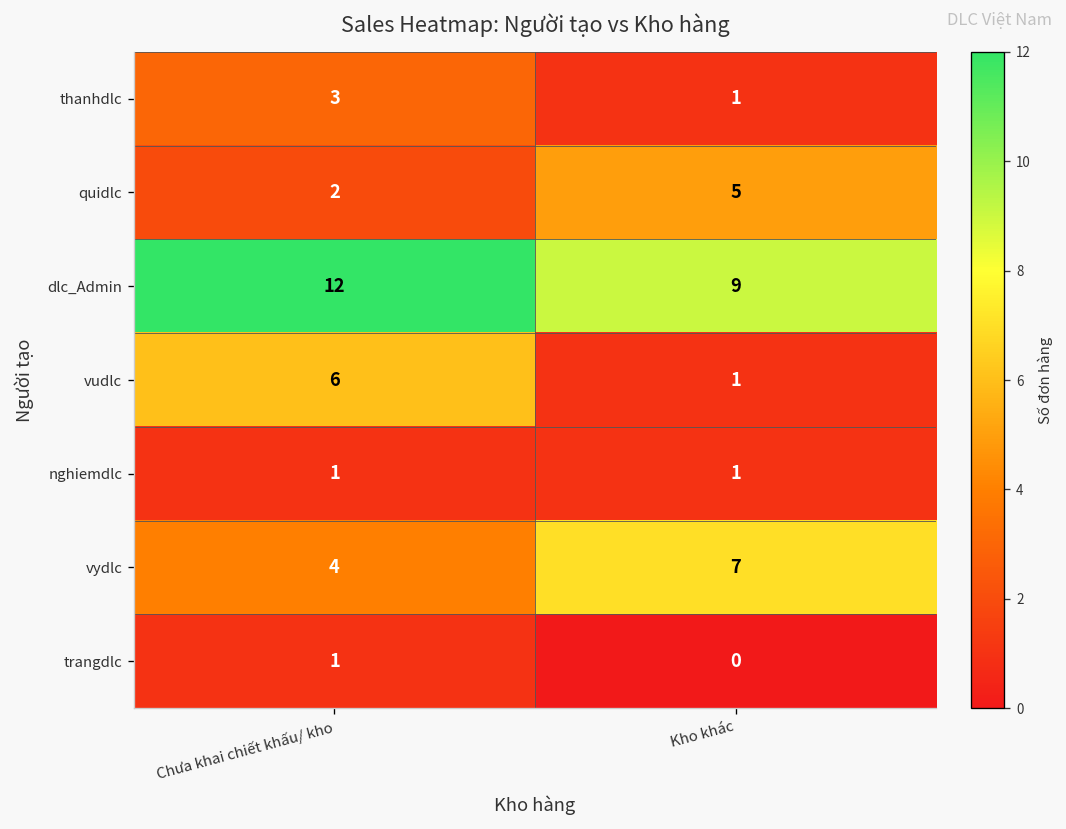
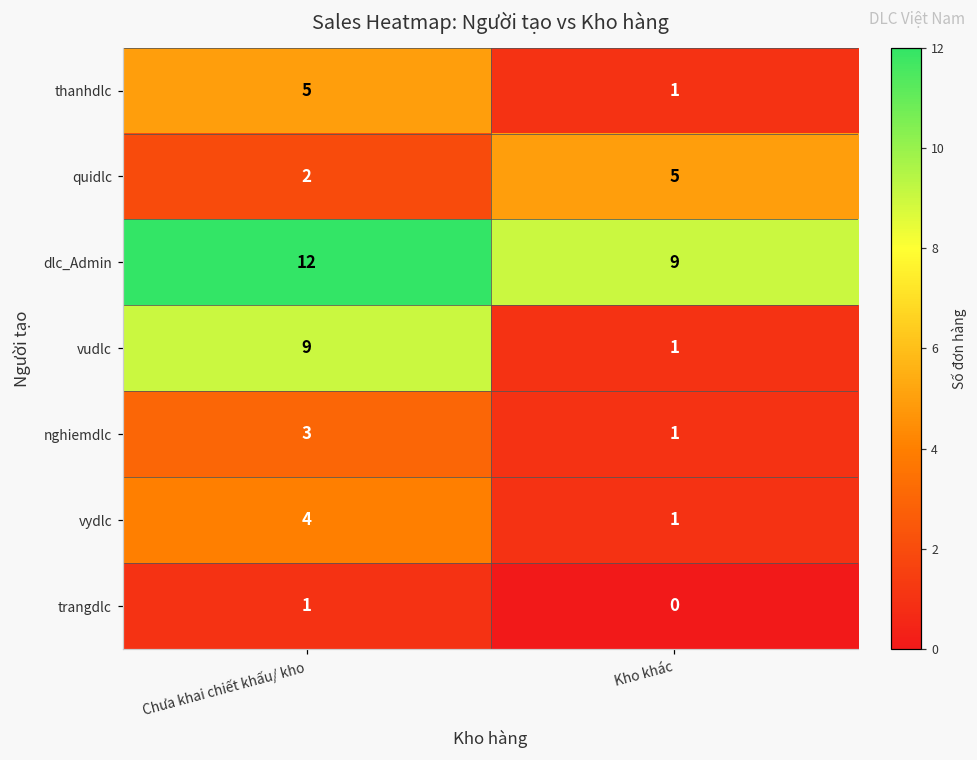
thanhdlc, Chưa khai chiết khấu/ kho: 3 -> 5
vudlc, Chưa khai chiết khấu/ kho: 6 -> 9
nghiemdlc, Chưa khai chiết khấu/ kho: 1 -> 3
vydlc, Kho khác: 7 -> 1
